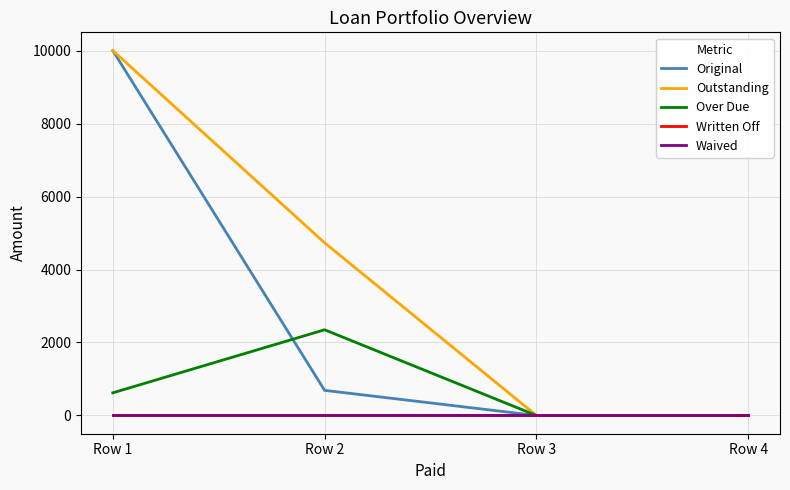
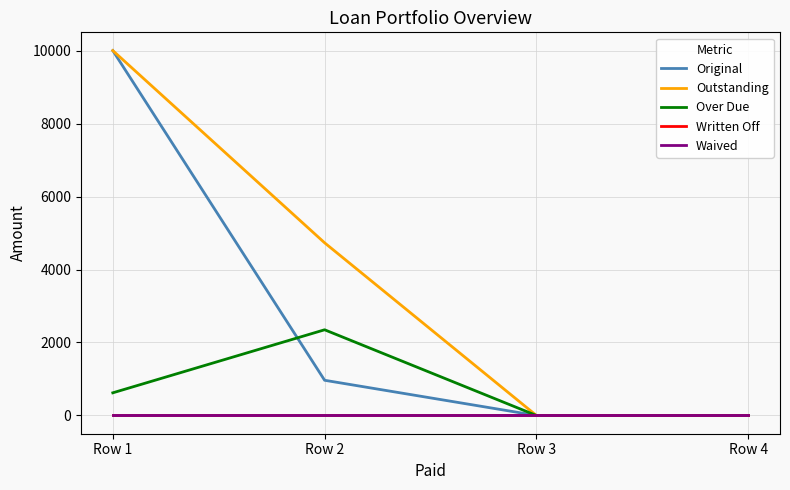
Original, Row 2: 700 -> 1000
